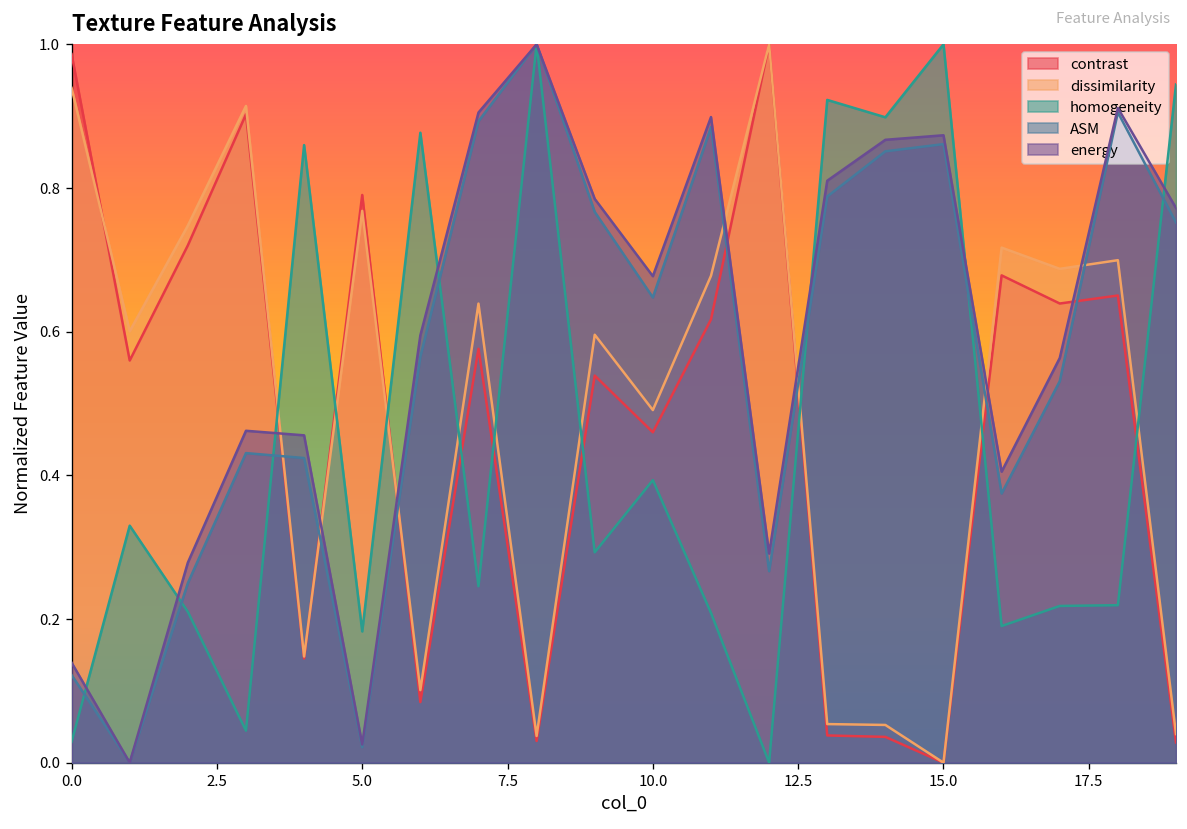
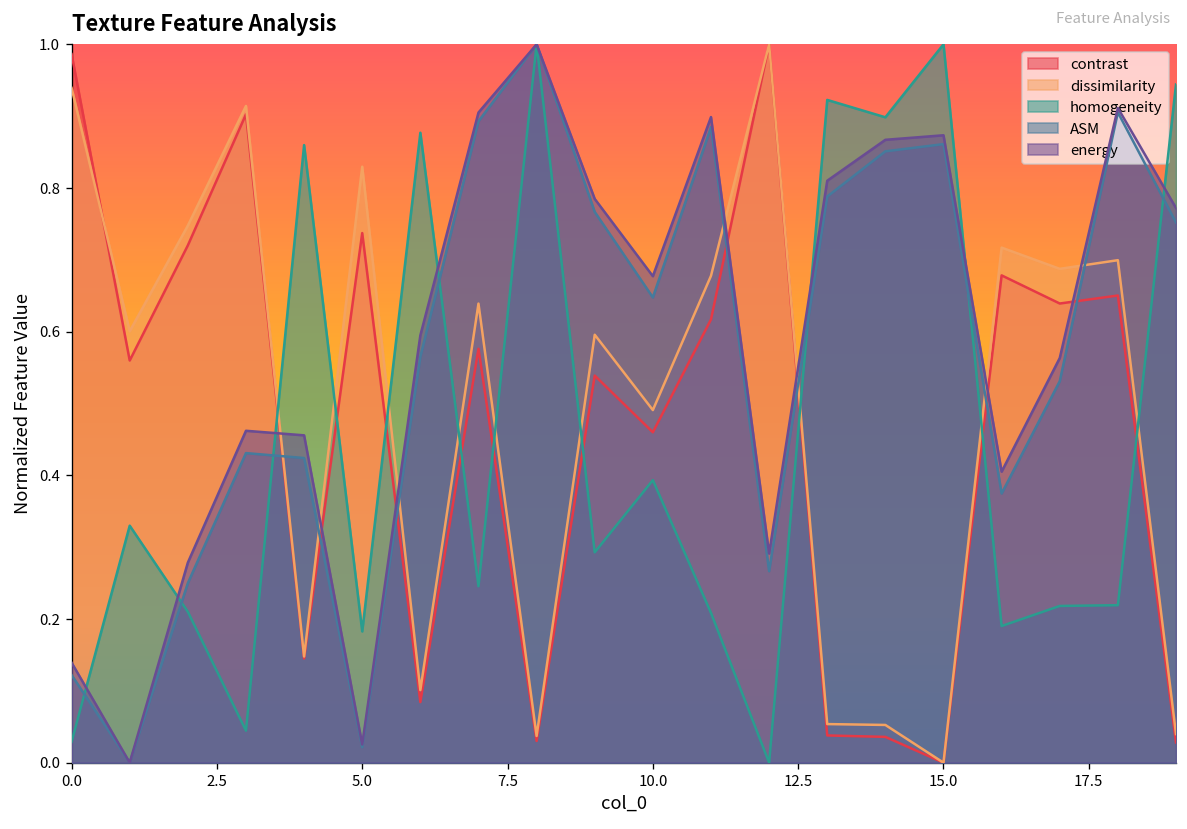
contrast, 5.0: 0.79 -> 0.74
dissimilarity, 5.0: 0.77 -> 0.83
